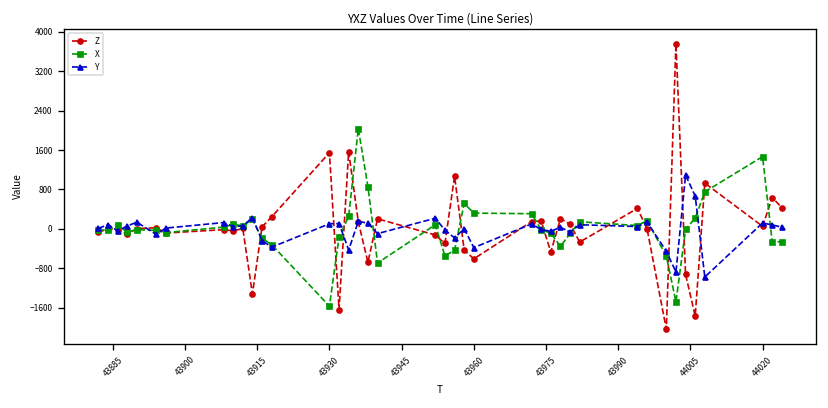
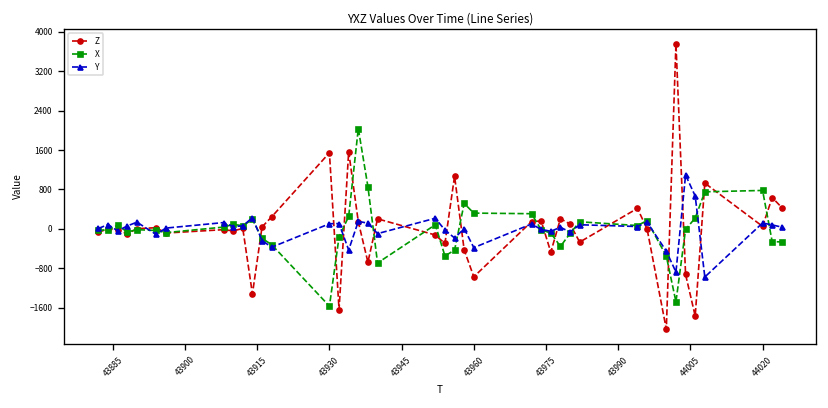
Z, 43960: -600 -> -1000
X, 44020: 1500 -> 800
